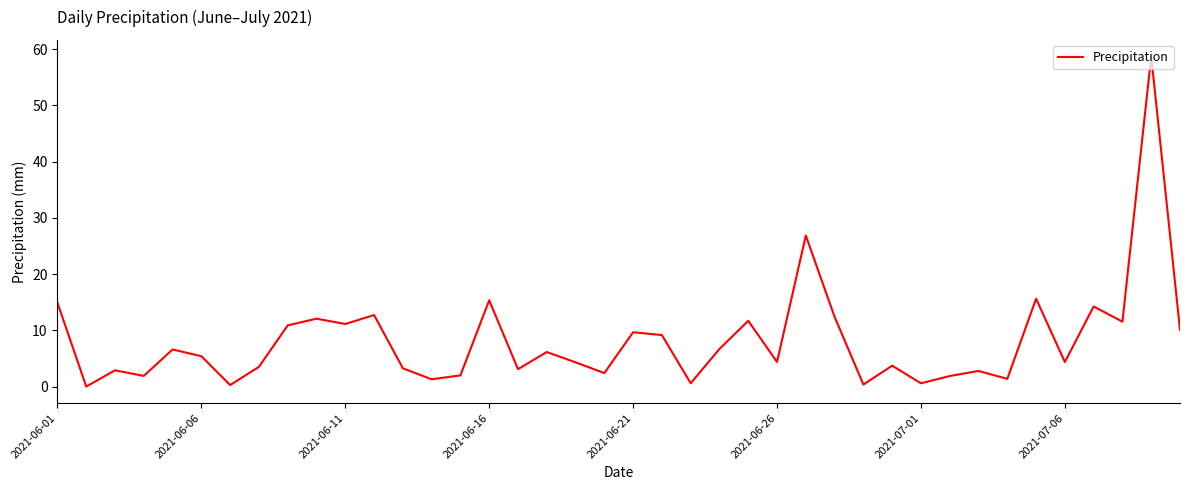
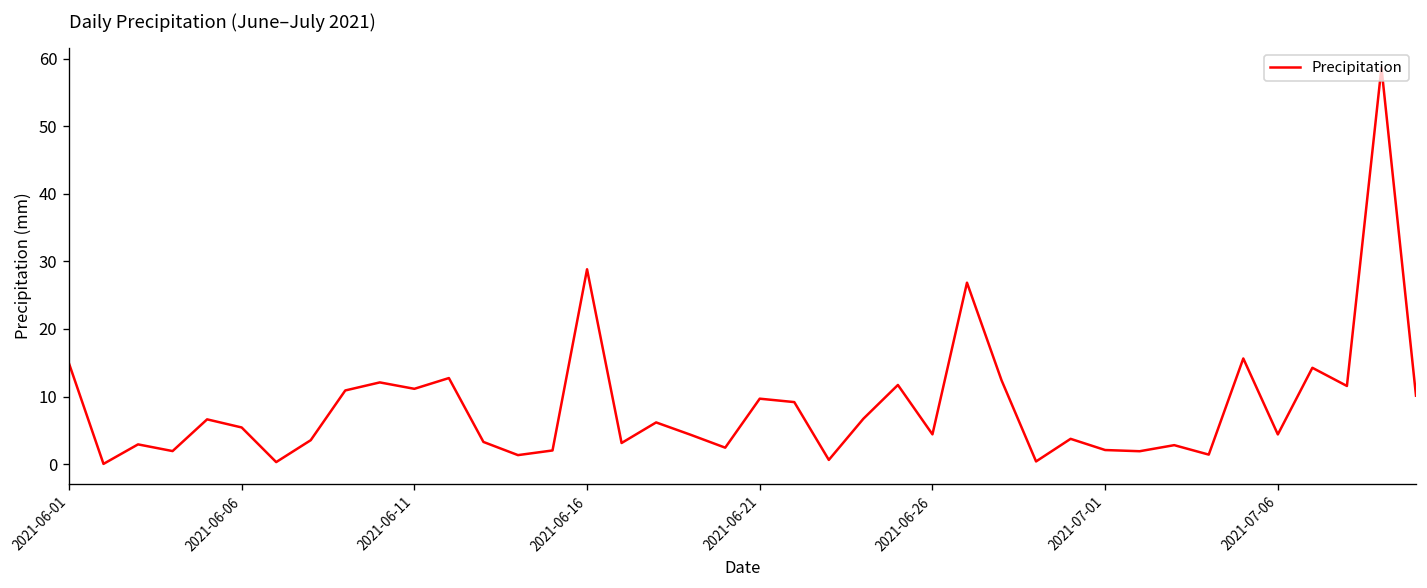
2021-06-16: 15 -> 29
2021-07-01: 1 -> 2
